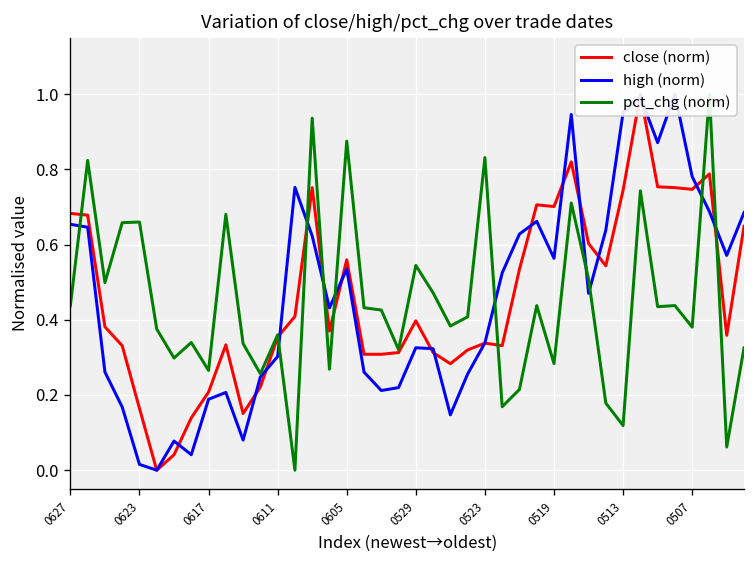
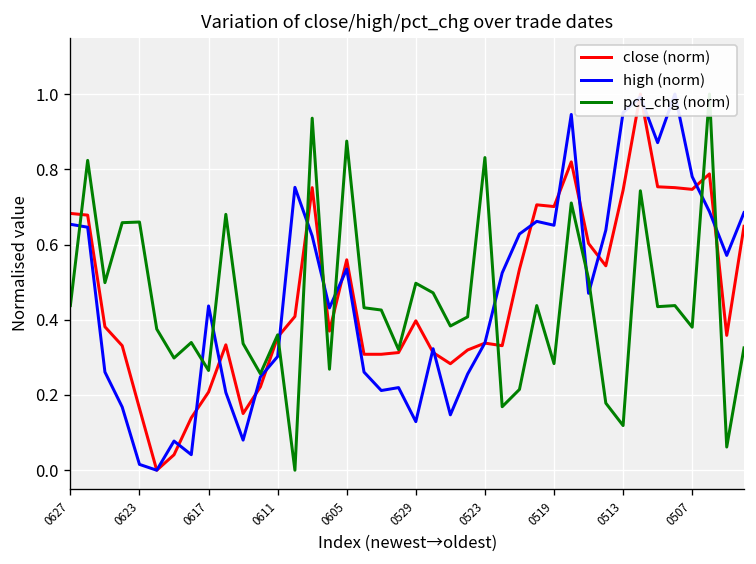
high (norm), 0617: 0.19 -> 0.44
high (norm), 0529: 0.33 -> 0.13
pct_chg (norm), 0529: 0.54 -> 0.50
high (norm), 0519: 0.56 -> 0.65
